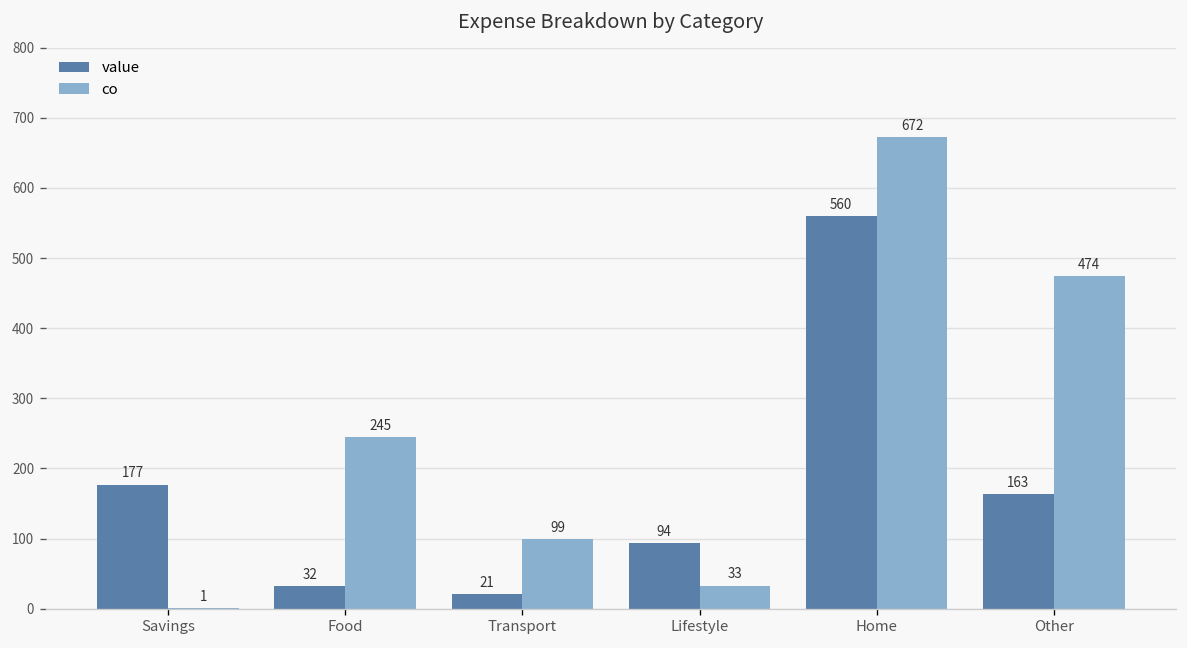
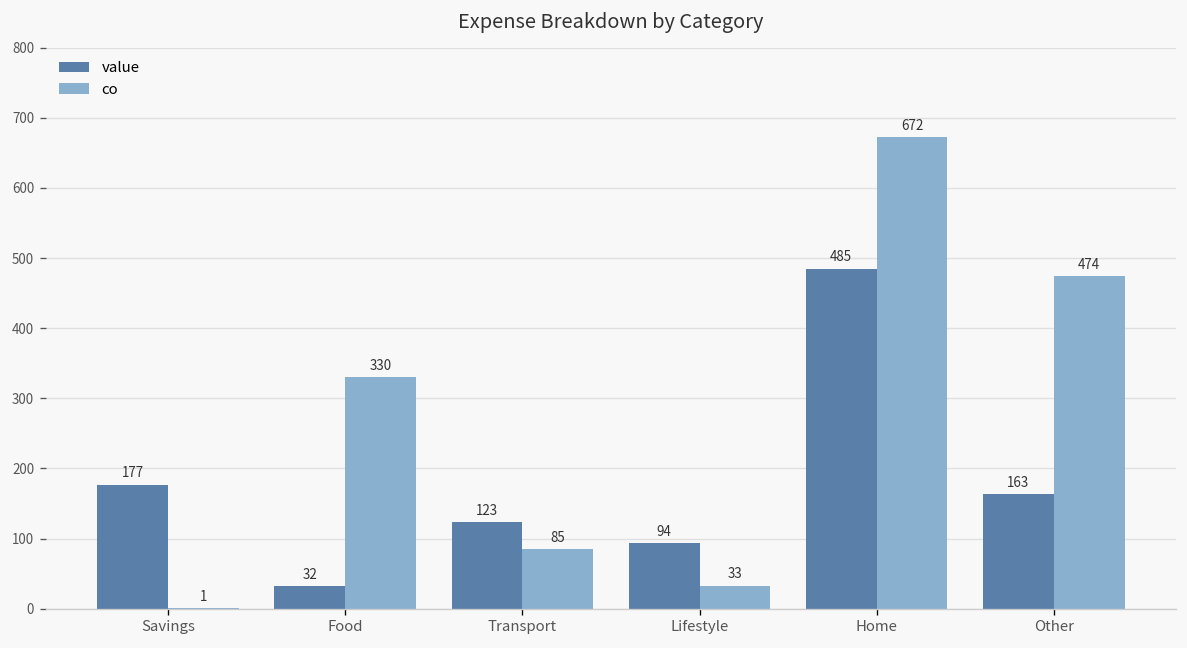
co, Food: 245 -> 330
value, Transport: 21 -> 123
co, Transport: 99 -> 85
value, Home: 560 -> 485
